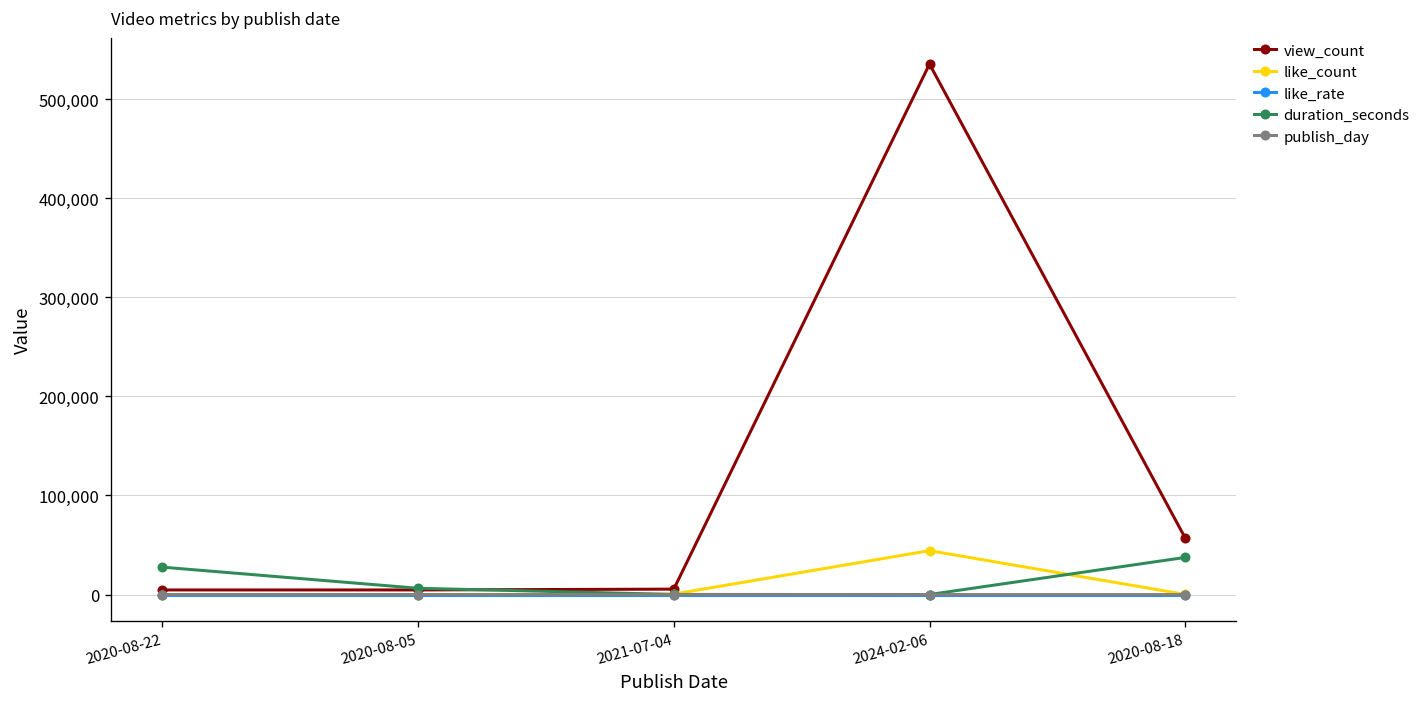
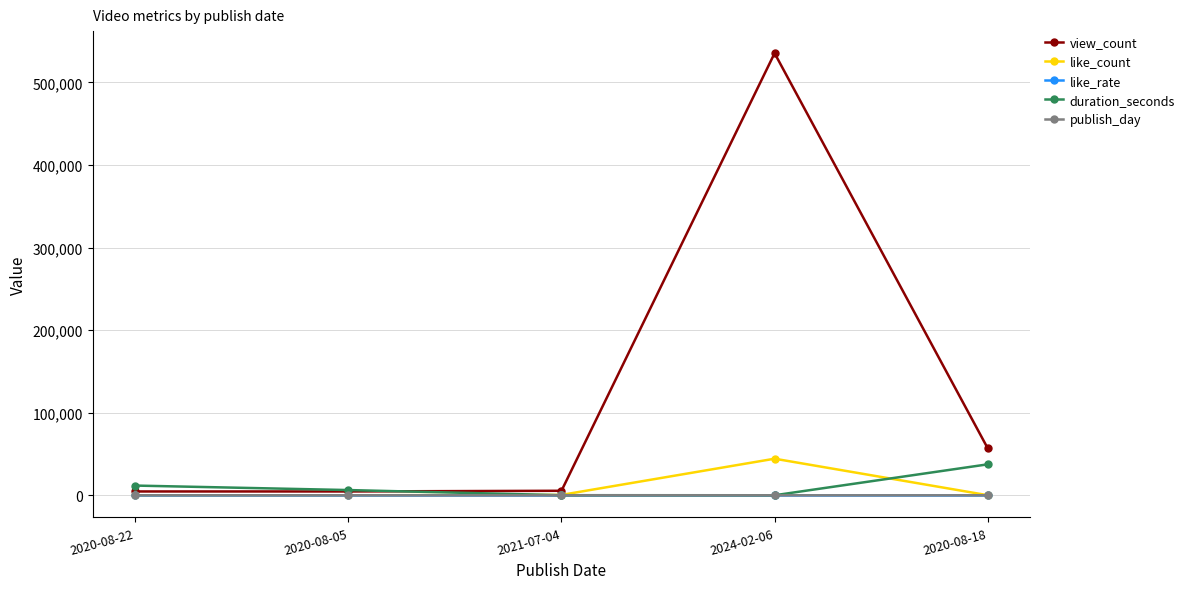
duration_seconds, 2020-08-22: 30,000 -> 10,000
